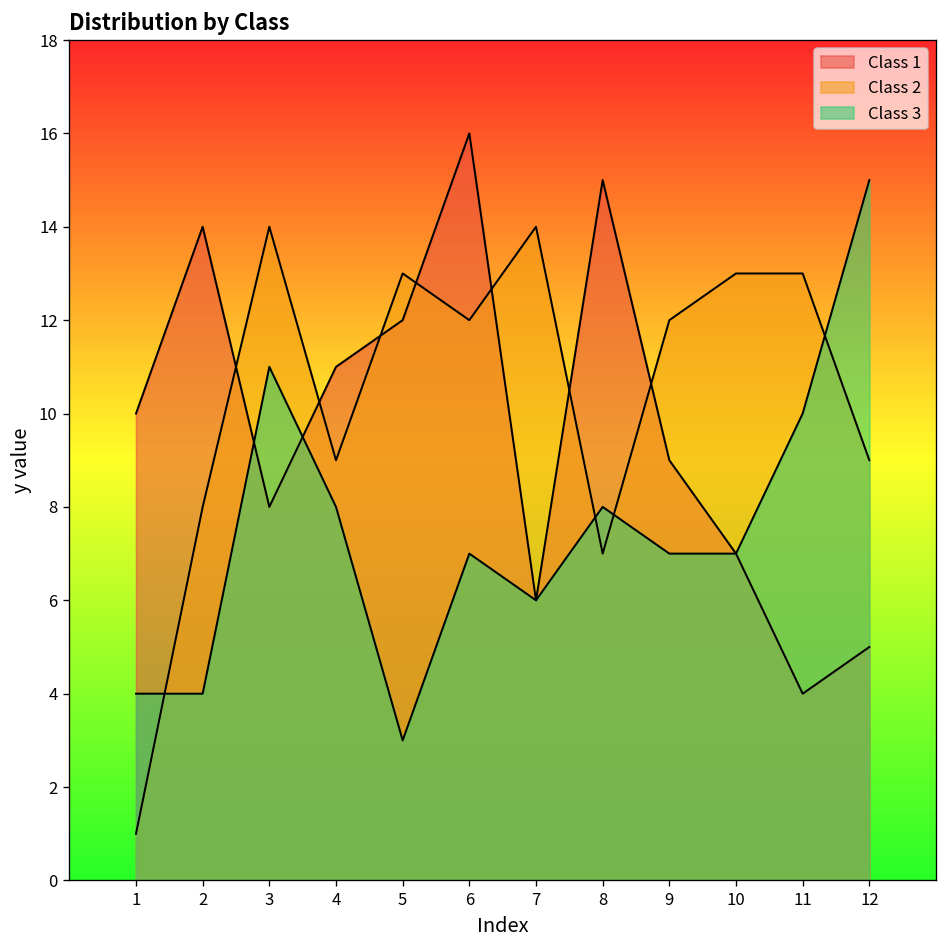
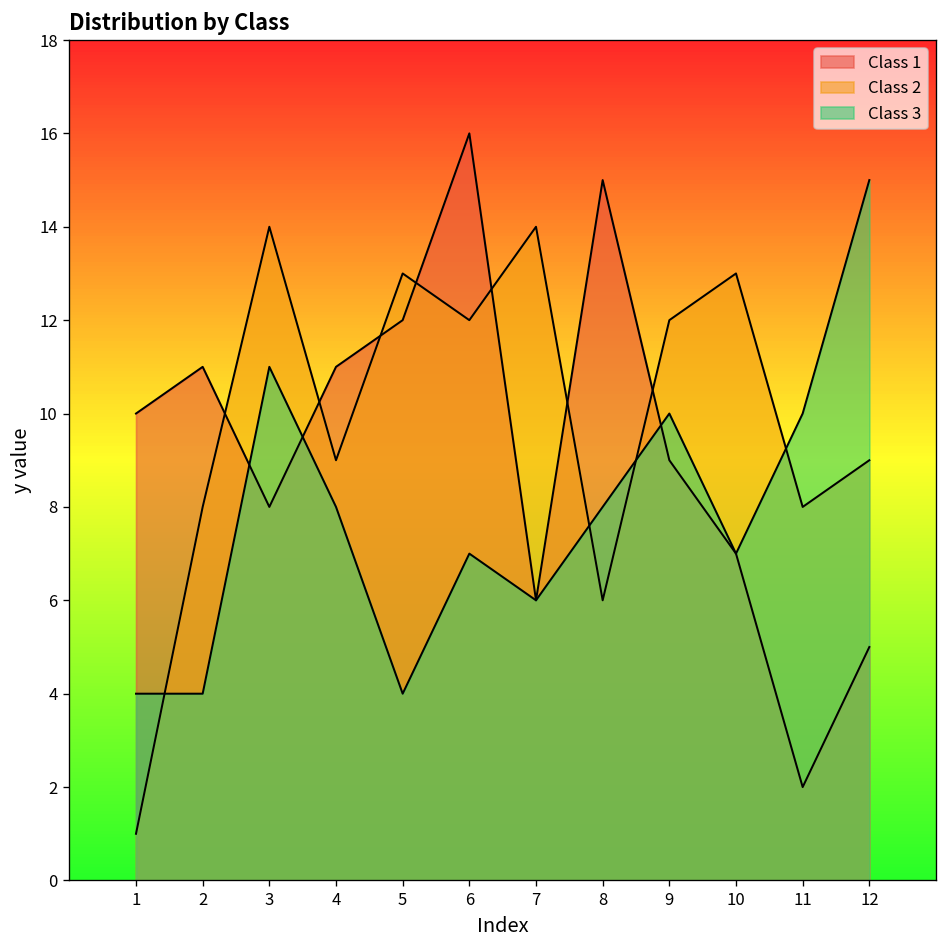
Class 1, 2: 14 -> 11
Class 3, 5: 3 -> 4
Class 2, 8: 7 -> 6
Class 3, 9: 7 -> 10
Class 1, 11: 4 -> 2
Class 2, 11: 13 -> 8
